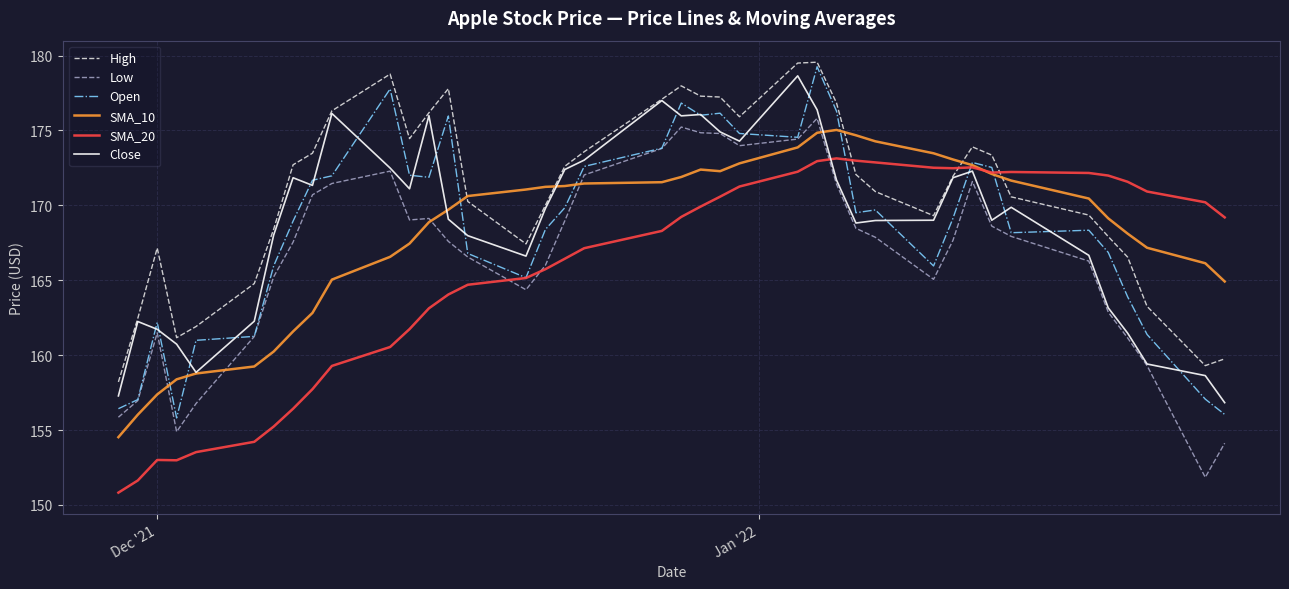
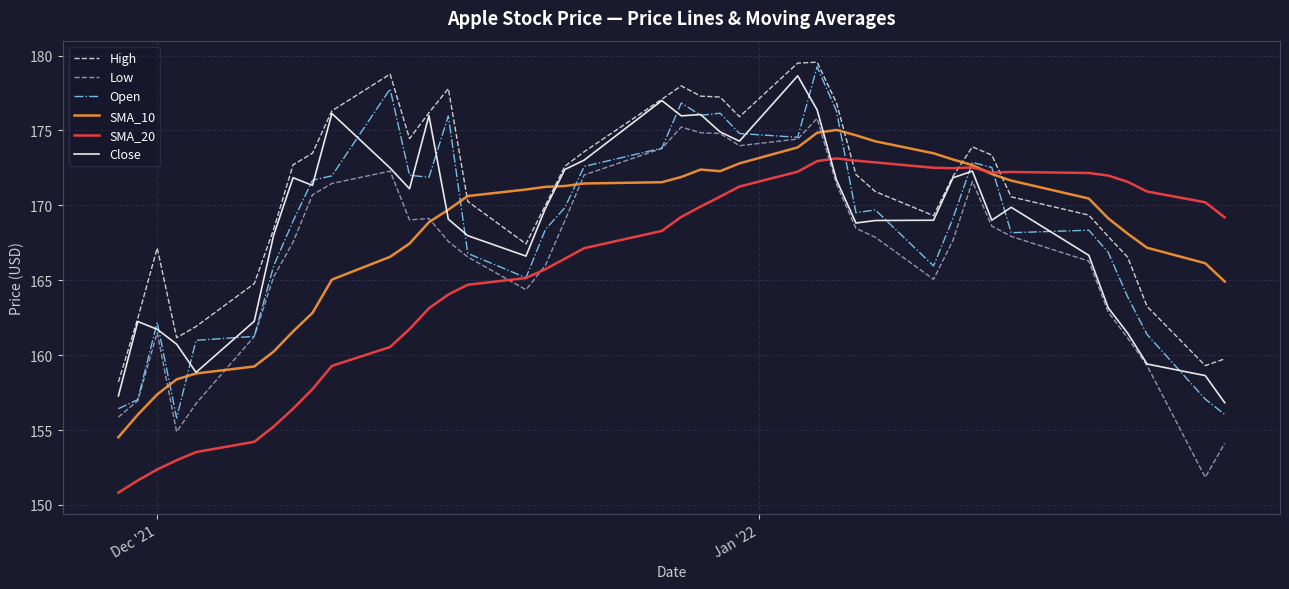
SMA_20, Dec '21: 153.0 -> 152.4
